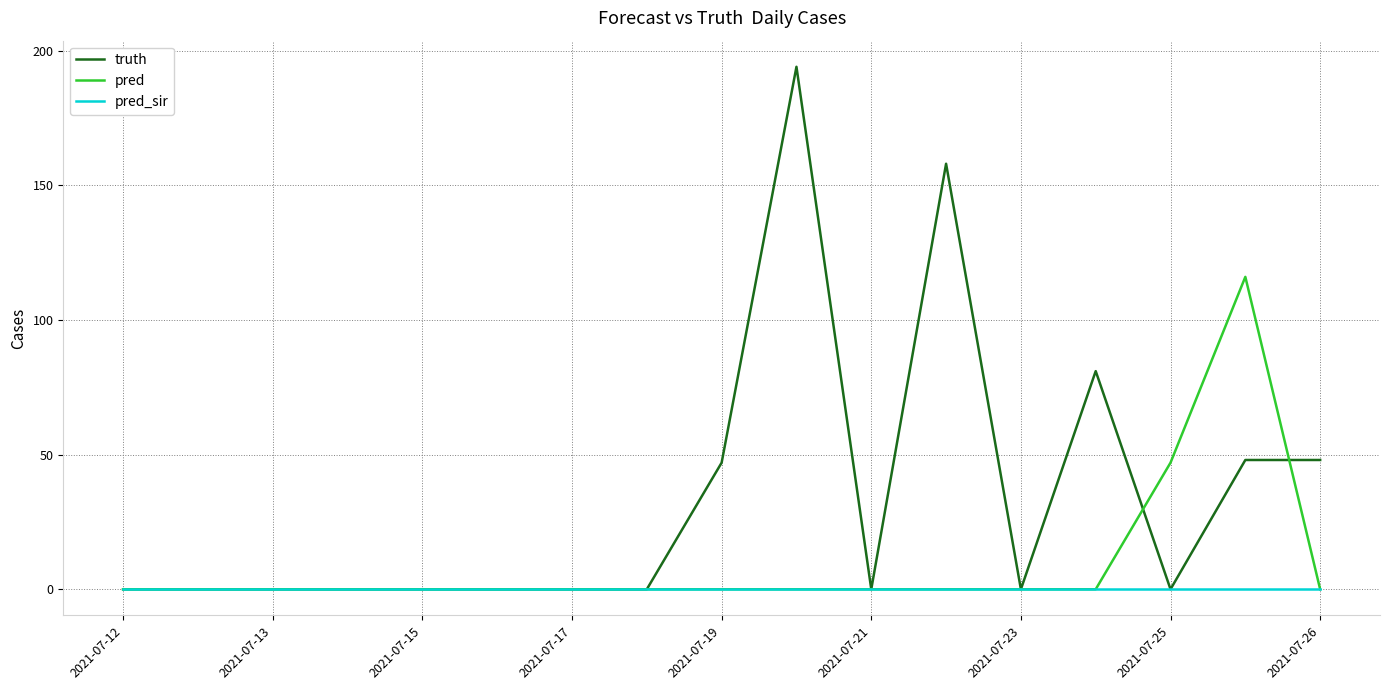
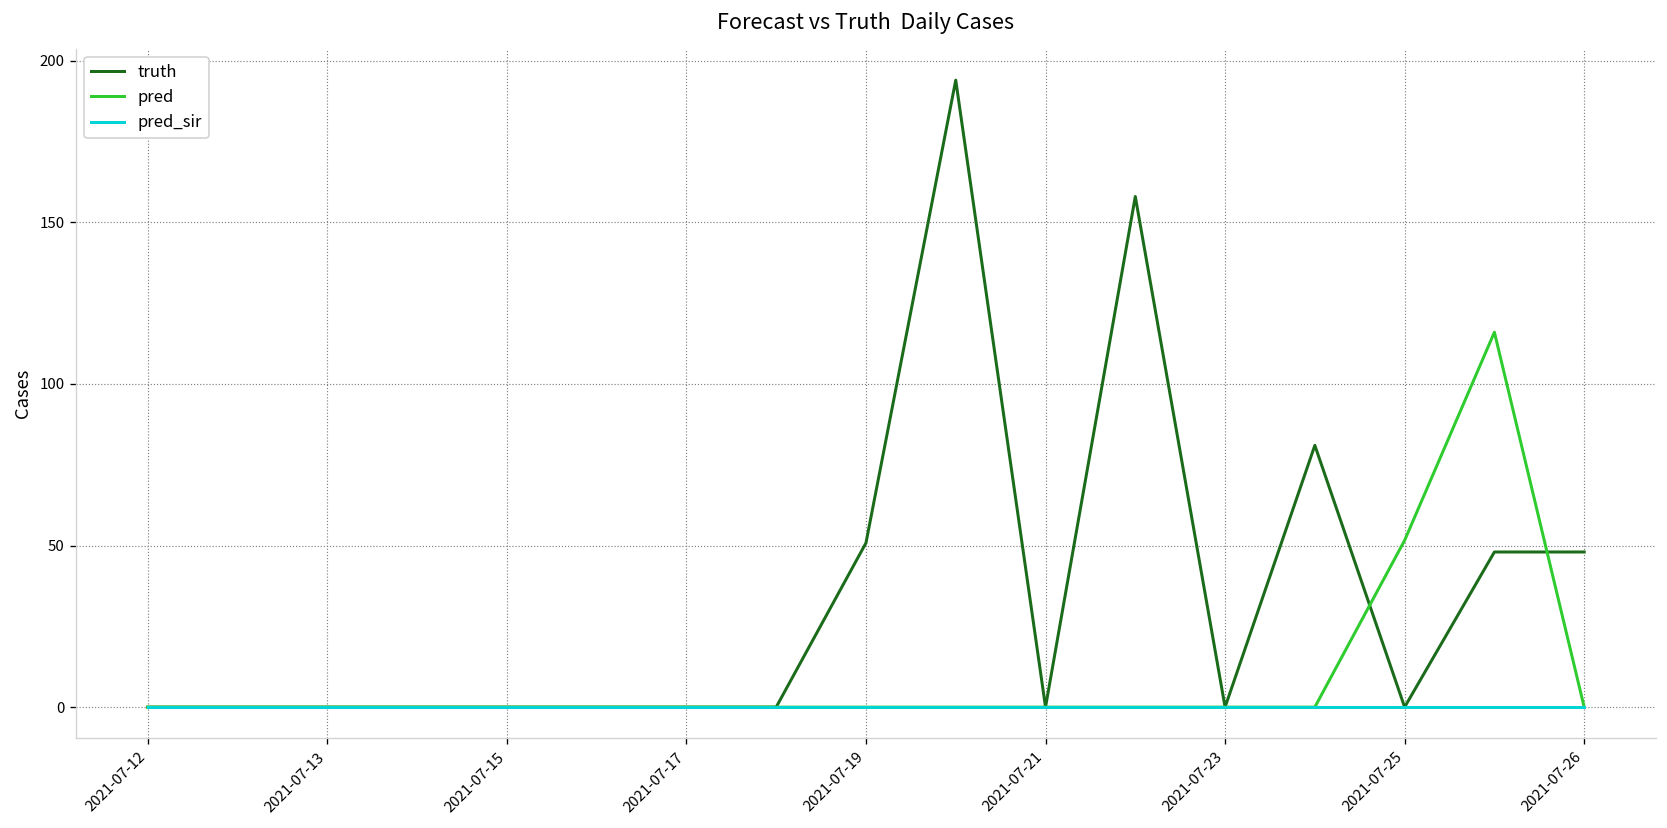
truth, 2021-07-19: 47 -> 51
pred, 2021-07-25: 47 -> 52
